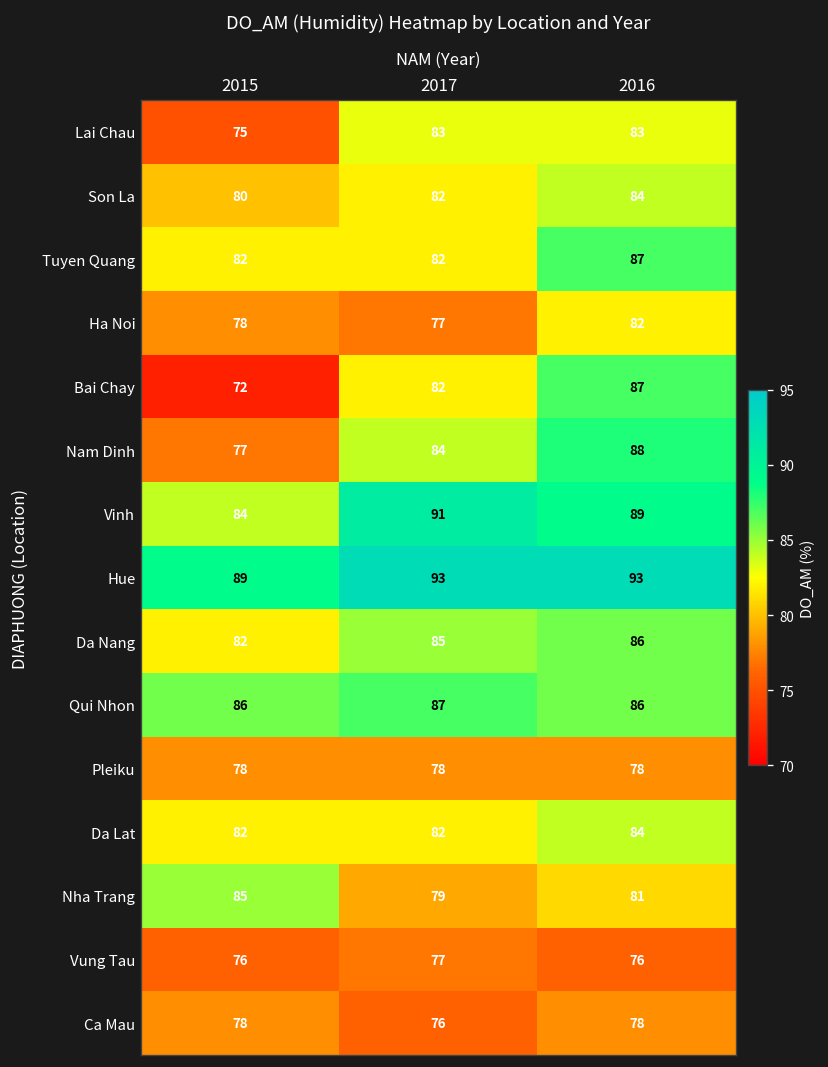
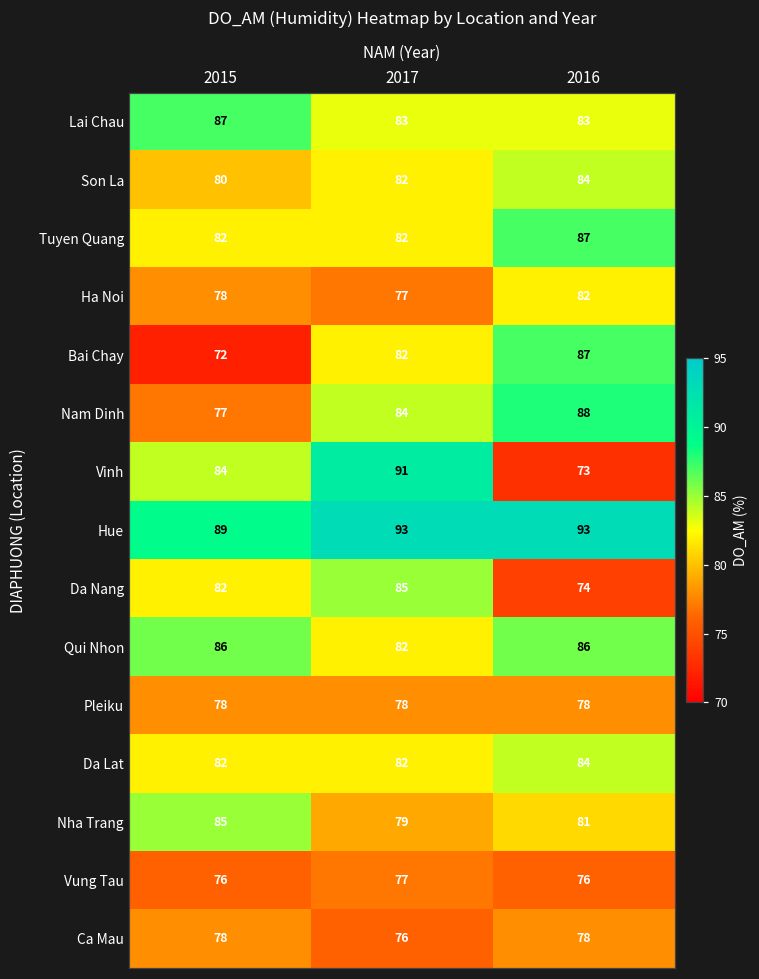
Lai Chau, 2015: 75 -> 87
Vinh, 2016: 89 -> 73
Da Nang, 2016: 86 -> 74
Qui Nhon, 2017: 87 -> 82
